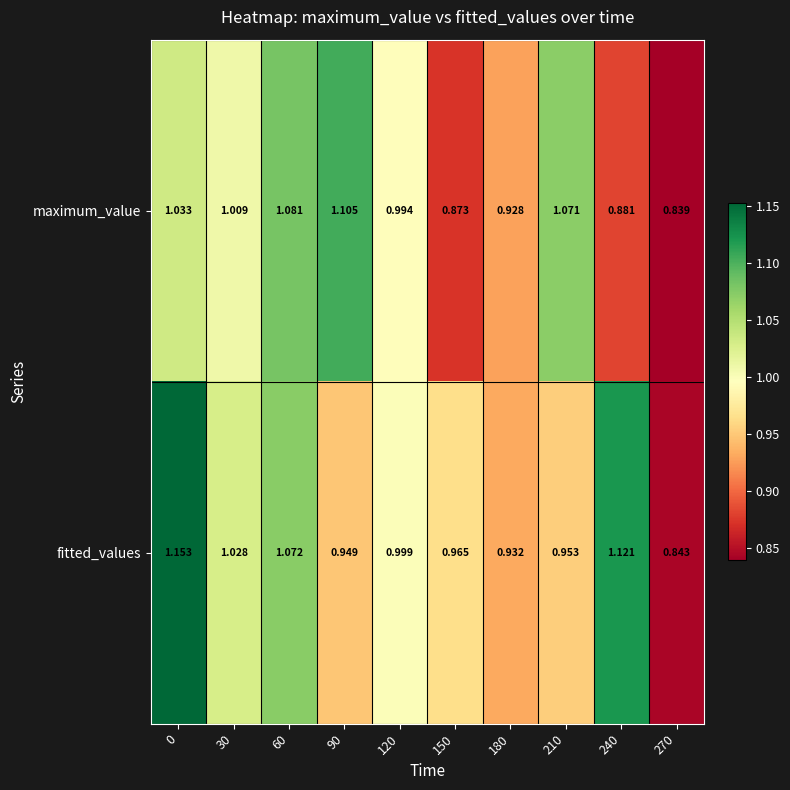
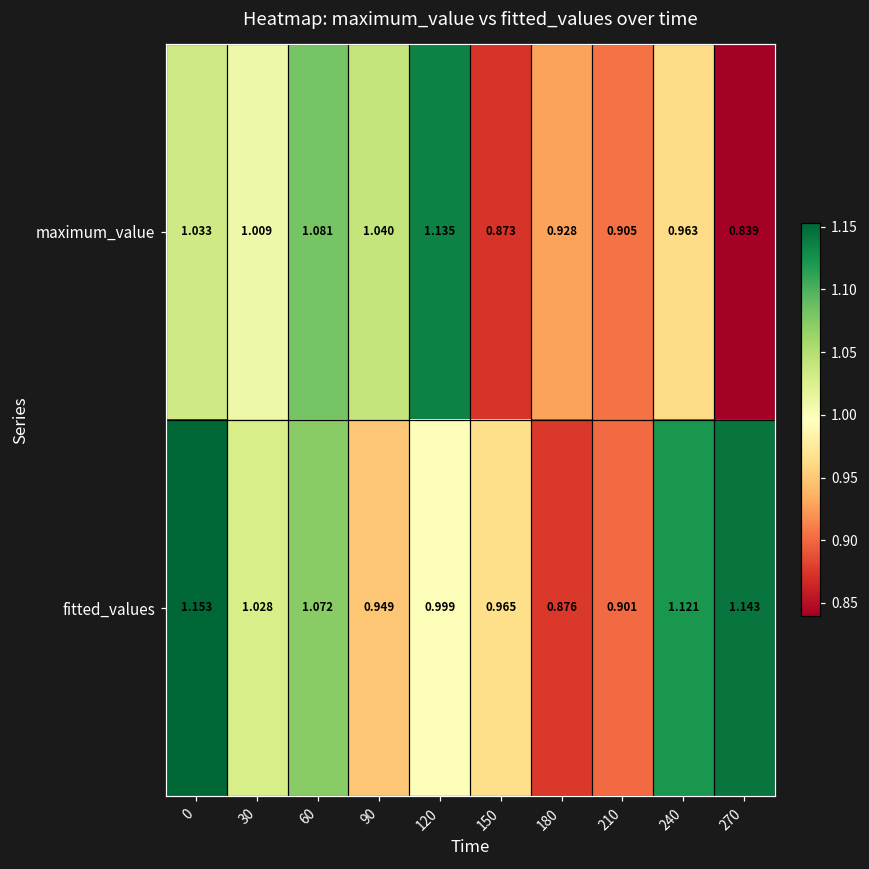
maximum_value, 90: 1.105 -> 1.040
maximum_value, 120: 0.994 -> 1.135
maximum_value, 210: 1.071 -> 0.905
maximum_value, 240: 0.881 -> 0.963
fitted_values, 180: 0.932 -> 0.876
fitted_values, 210: 0.953 -> 0.901
fitted_values, 270: 0.843 -> 1.143
